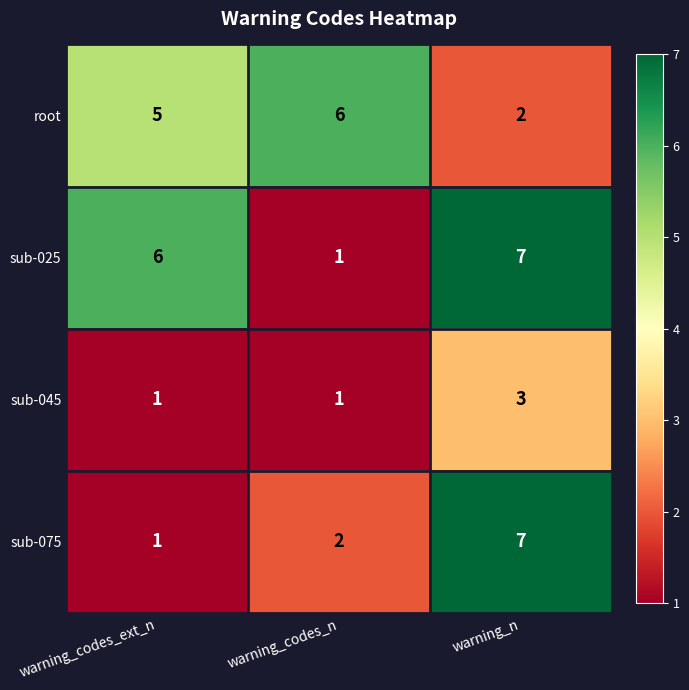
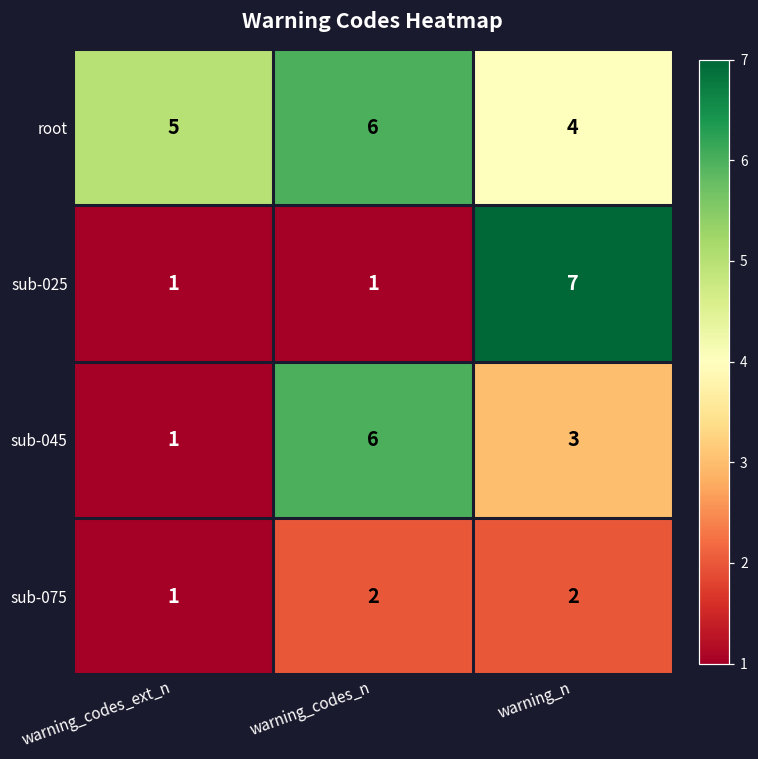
root, warning_n: 2 -> 4
sub-025, warning_codes_ext_n: 6 -> 1
sub-045, warning_codes_n: 1 -> 6
sub-075, warning_n: 7 -> 2
